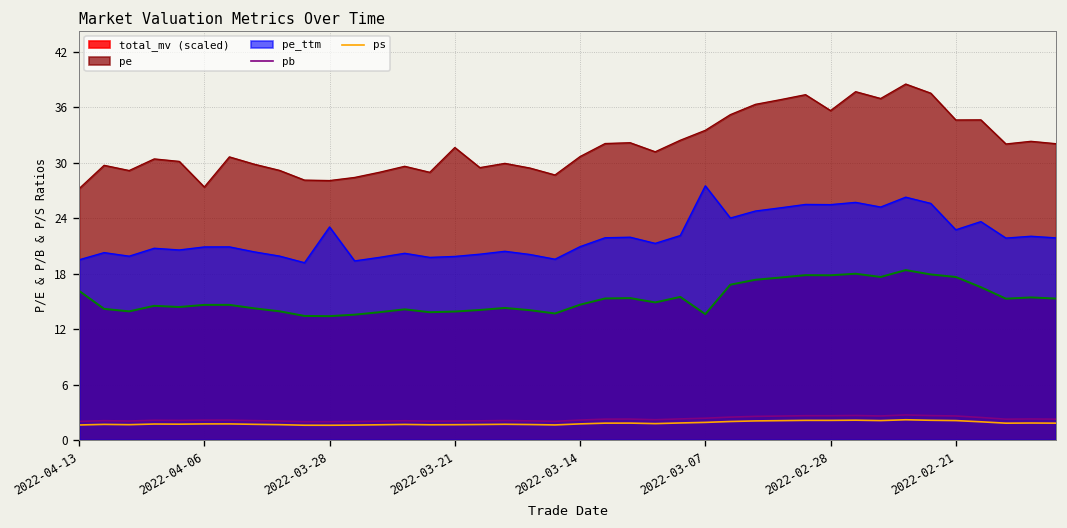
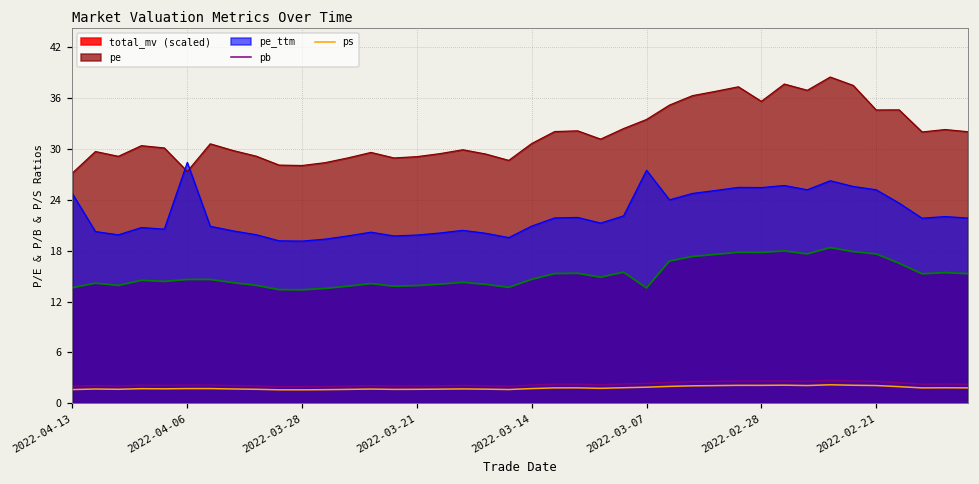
total_mv (scaled), 2022-04-13: 16 -> 14
pe_ttm, 2022-04-13: 19 -> 25
pe_ttm, 2022-04-06: 21 -> 28
pe_ttm, 2022-03-28: 23 -> 19
pe, 2022-03-21: 32 -> 29
pe_ttm, 2022-02-21: 23 -> 25
